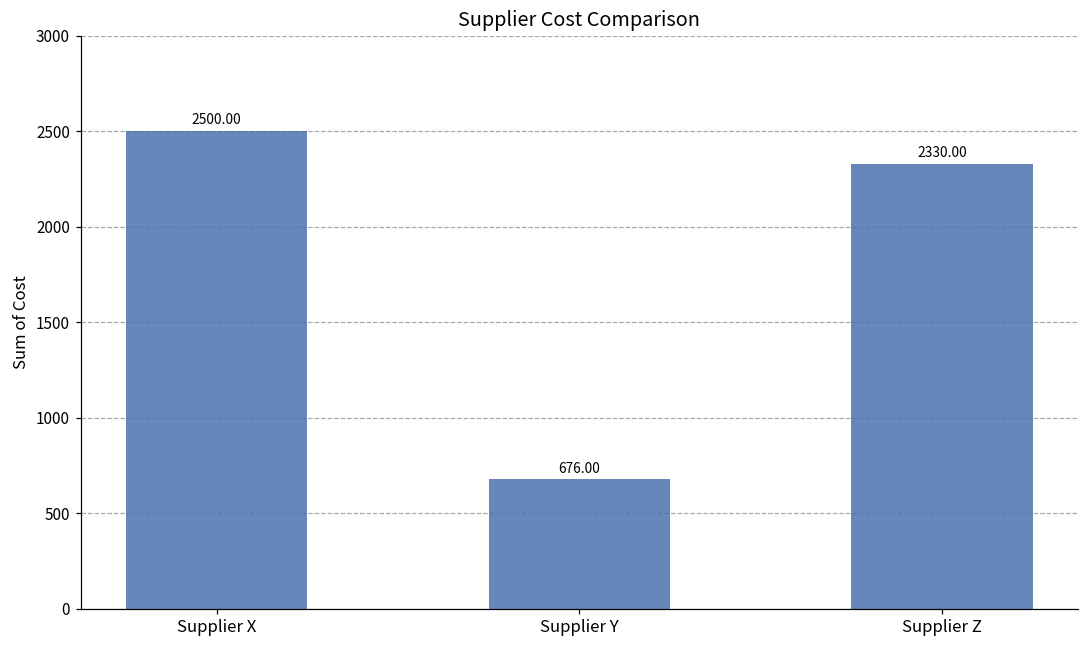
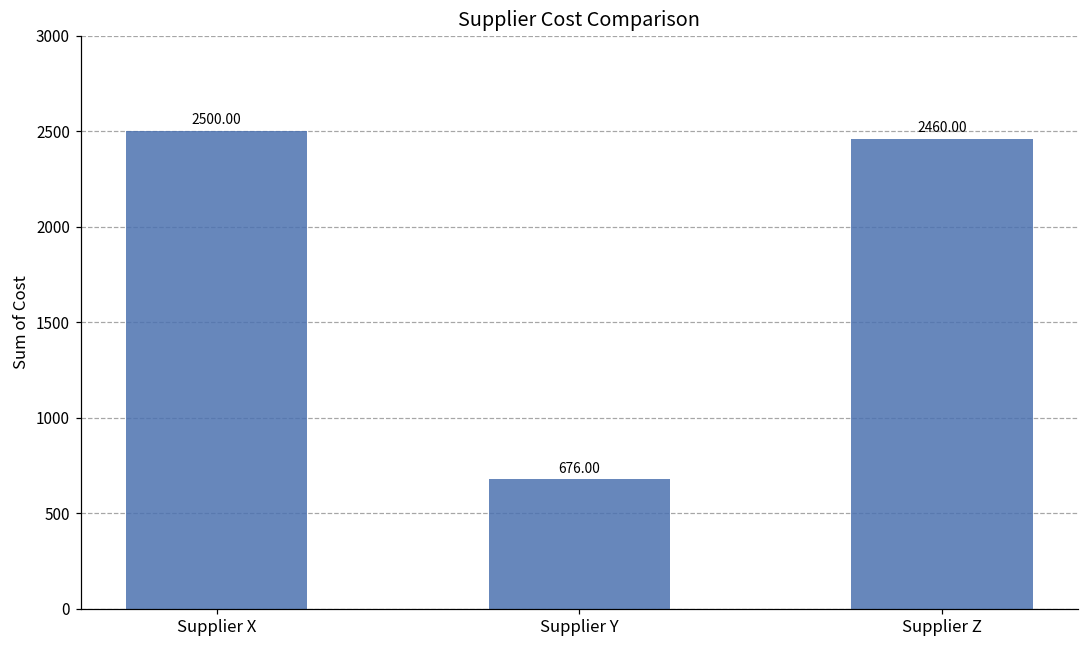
Supplier Z: 2330.00 -> 2460.00
